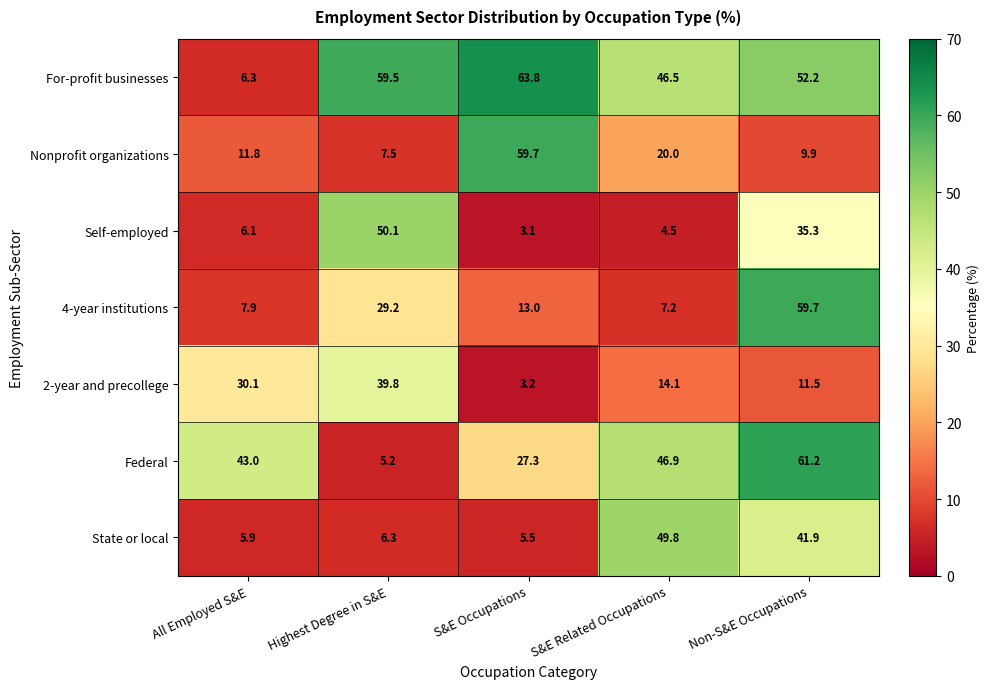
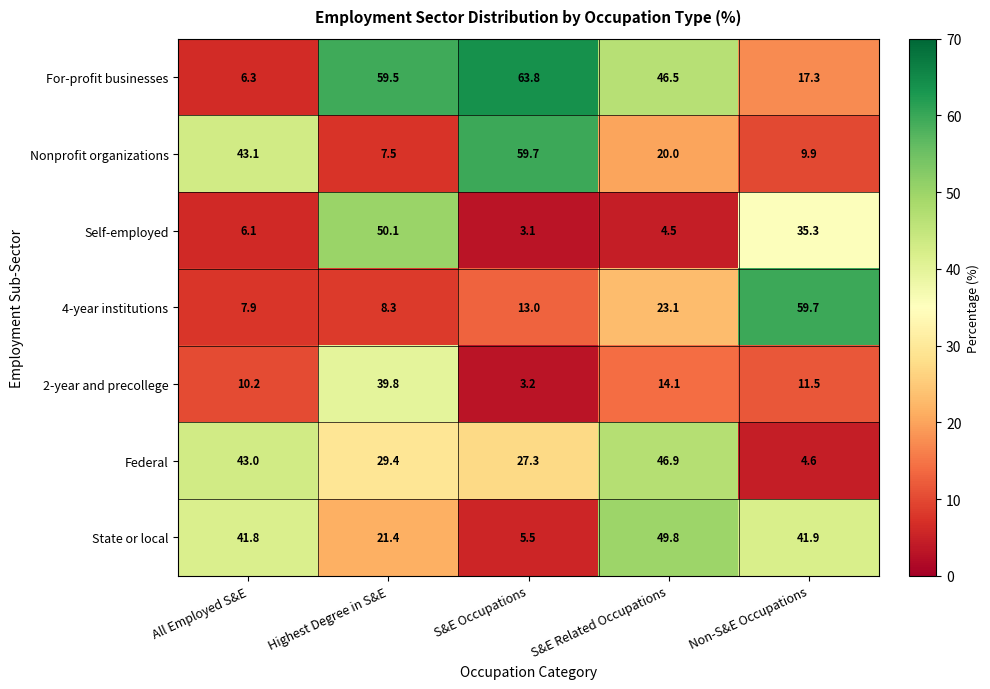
For-profit businesses, Non-S&E Occupations: 52.2 -> 17.3
Nonprofit organizations, All Employed S&E: 11.8 -> 43.1
4-year institutions, Highest Degree in S&E: 29.2 -> 8.3
4-year institutions, S&E Related Occupations: 7.2 -> 23.1
2-year and precollege, All Employed S&E: 30.1 -> 10.2
Federal, Highest Degree in S&E: 5.2 -> 29.4
Federal, Non-S&E Occupations: 61.2 -> 4.6
State or local, All Employed S&E: 5.9 -> 41.8
State or local, Highest Degree in S&E: 6.3 -> 21.4
